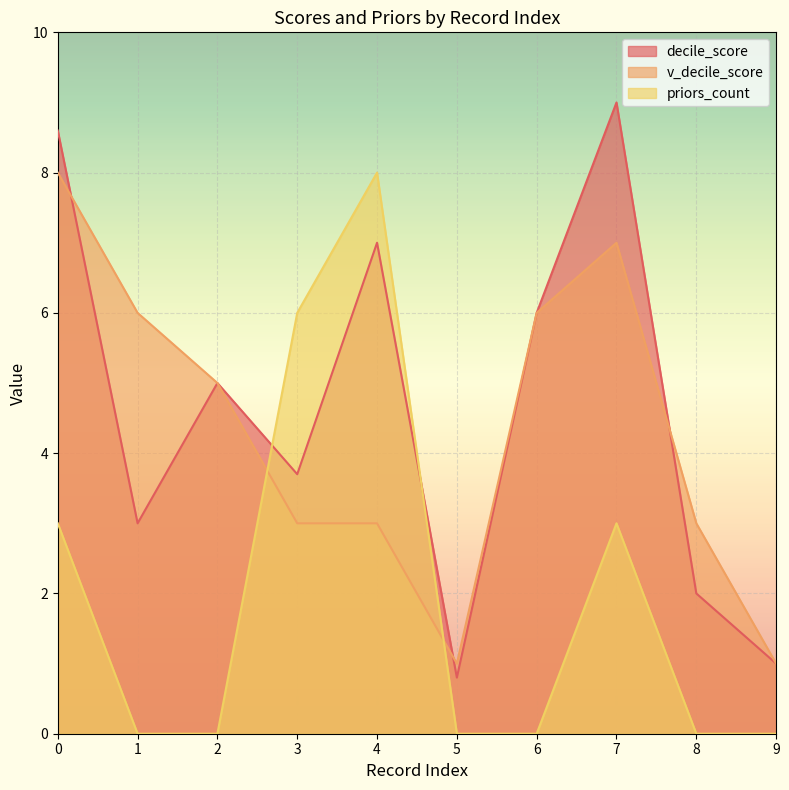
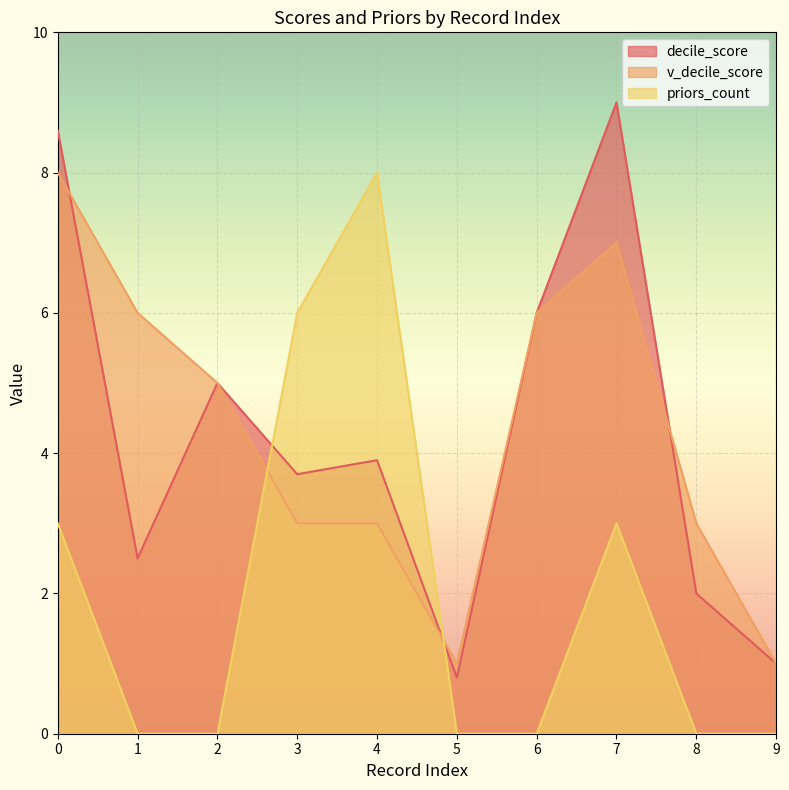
decile_score, 1: 3.0 -> 2.5
decile_score, 4: 7.0 -> 3.9
